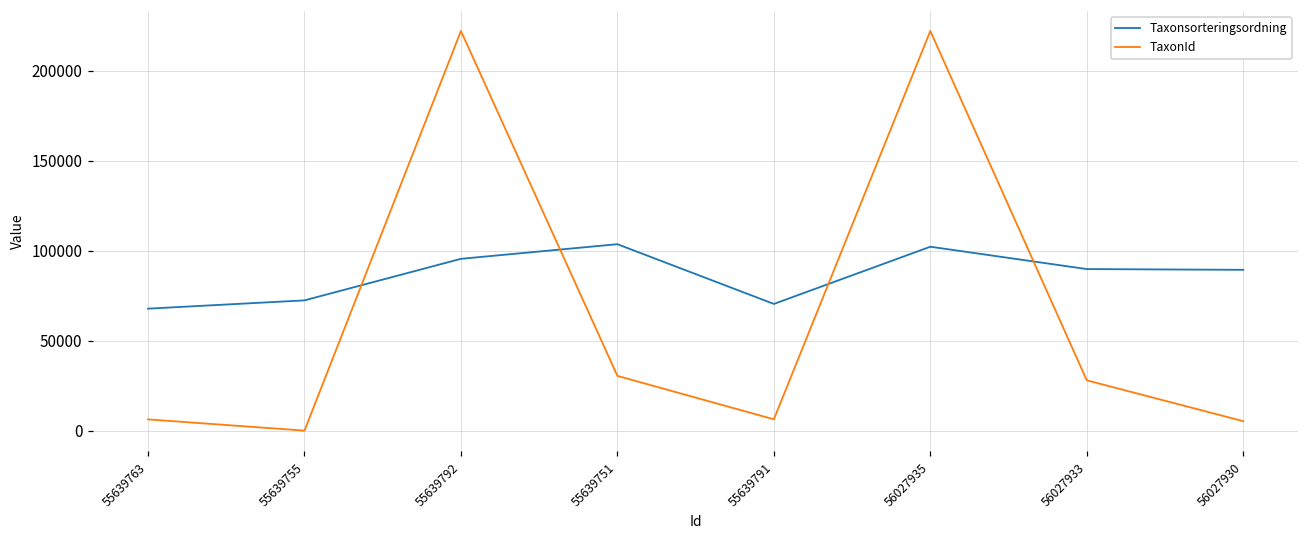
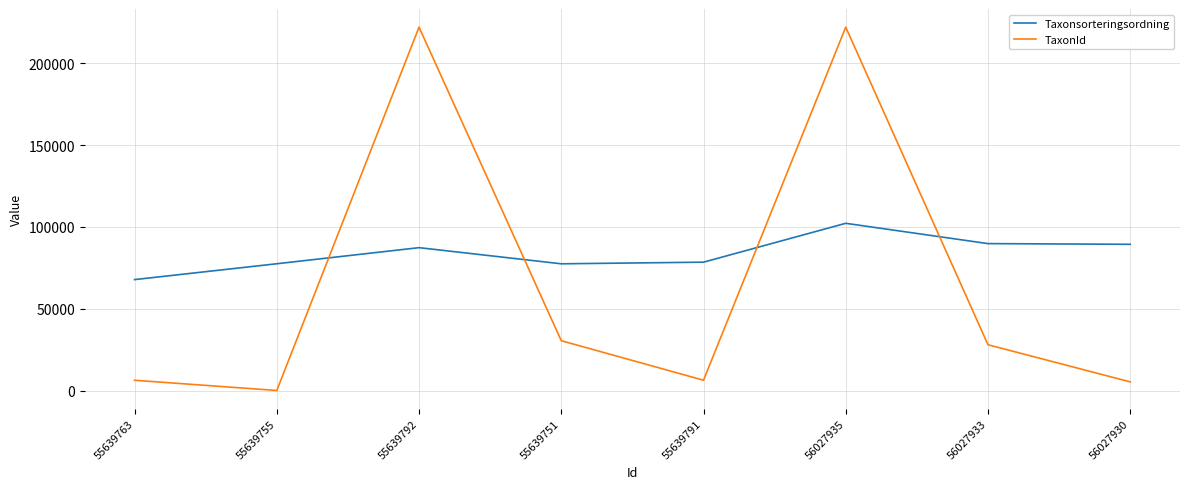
Taxonsorteringsordning, 55639755: 72000 -> 78000
Taxonsorteringsordning, 55639792: 96000 -> 87000
Taxonsorteringsordning, 55639751: 104000 -> 78000
Taxonsorteringsordning, 55639791: 70000 -> 79000
